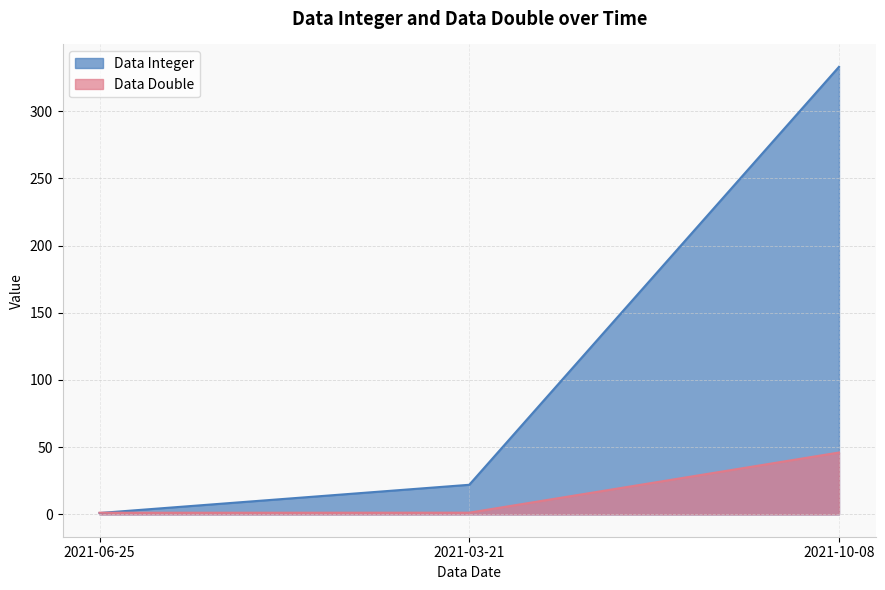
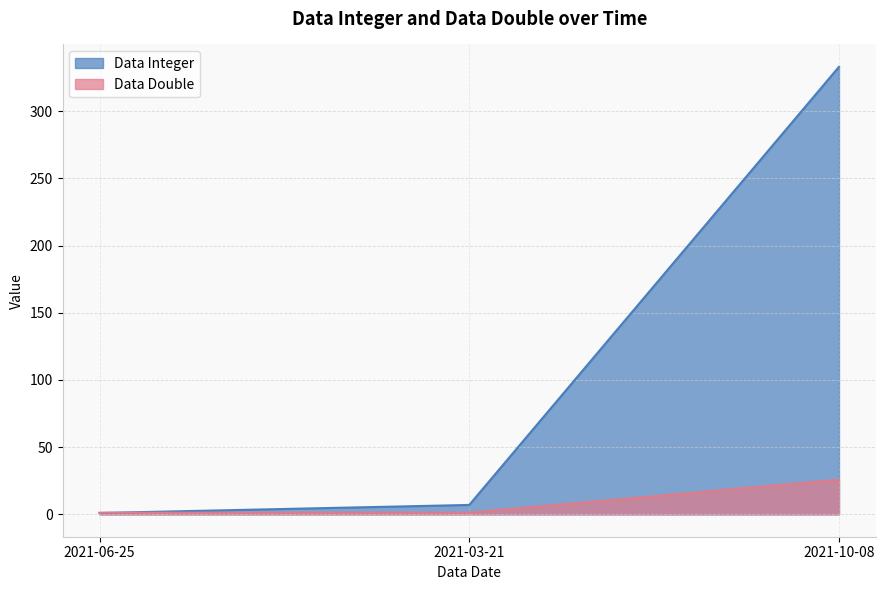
Data Integer, 2021-03-21: 22 -> 7
Data Double, 2021-10-08: 46 -> 26
